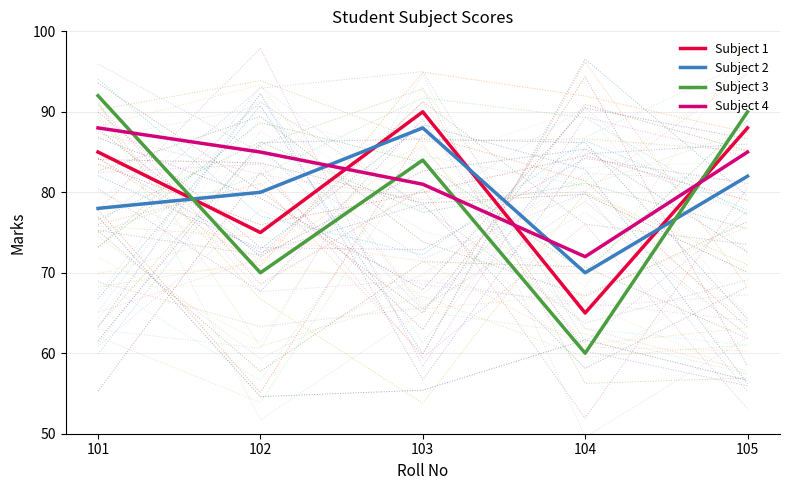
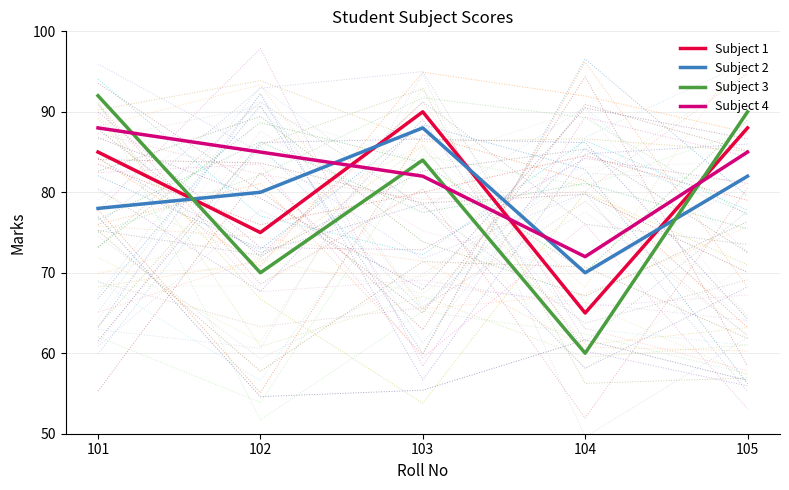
Subject 4, 103: 81 -> 82
